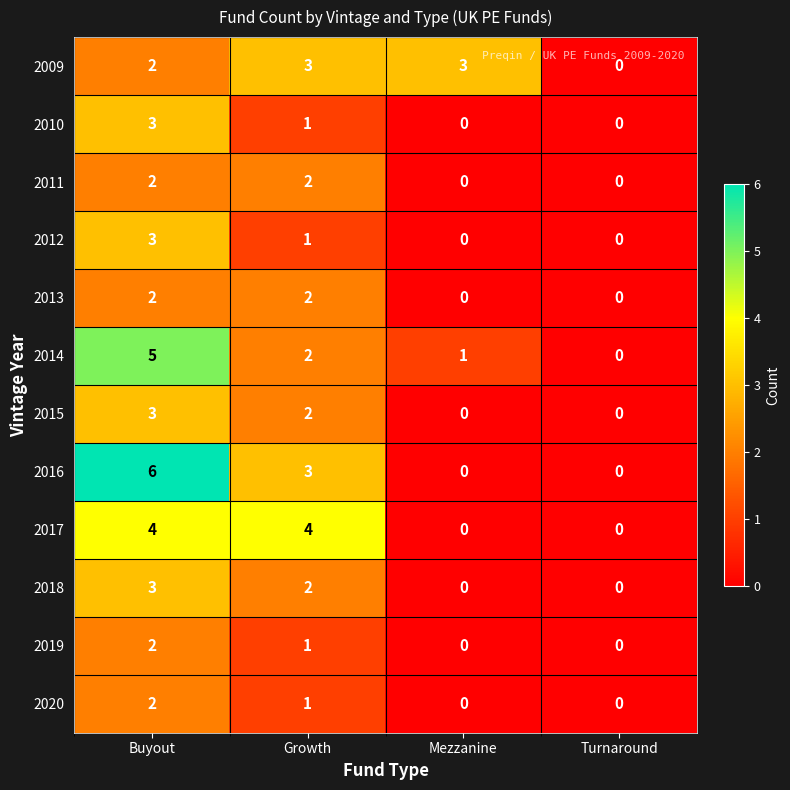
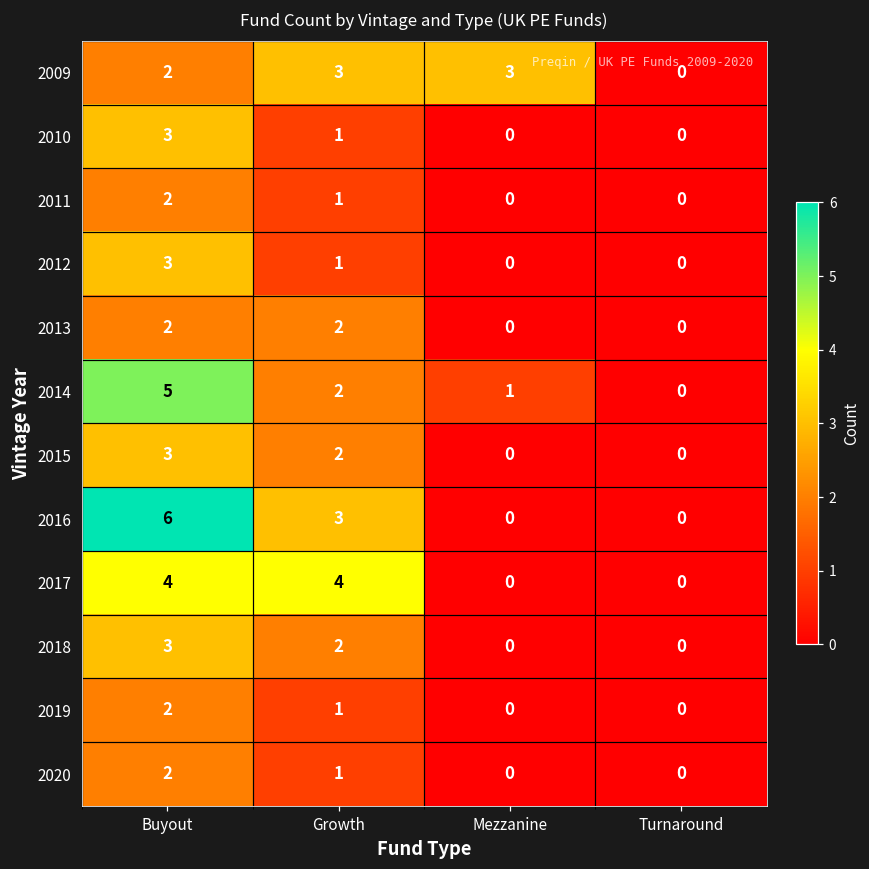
2011, Growth: 2 -> 1
